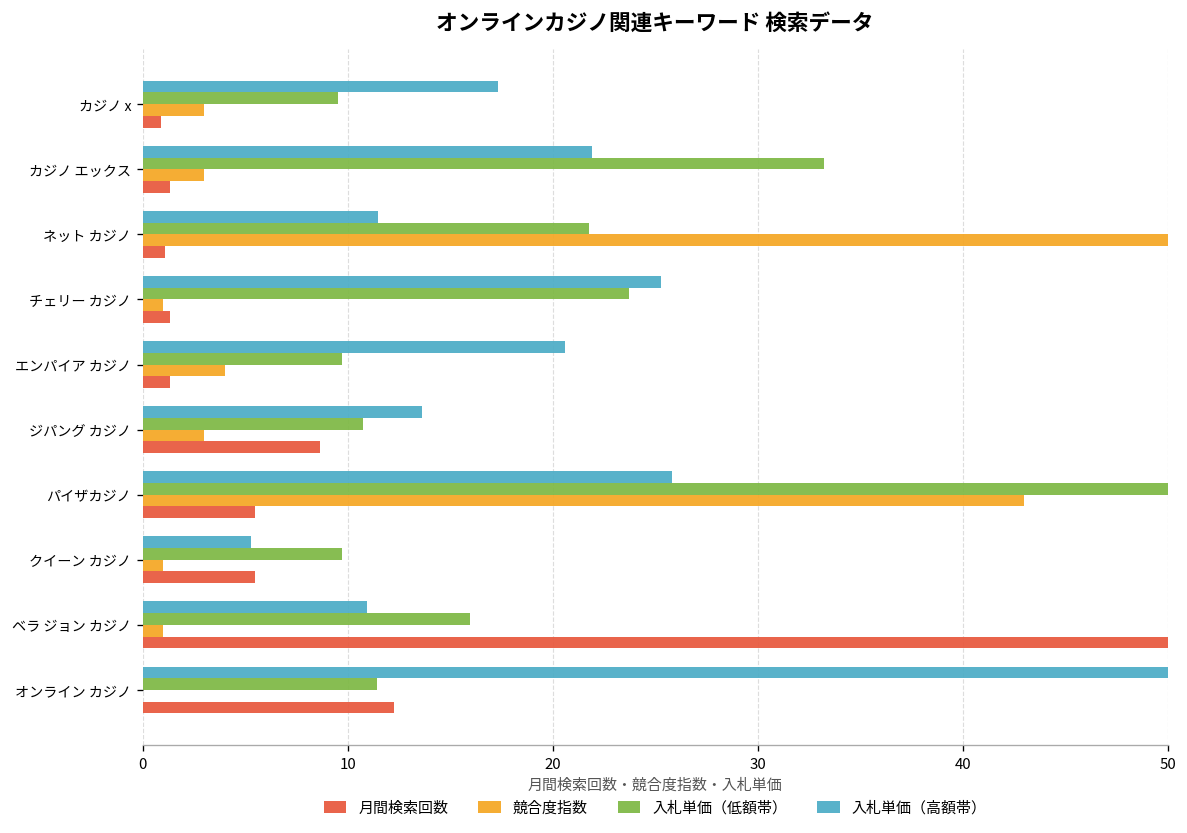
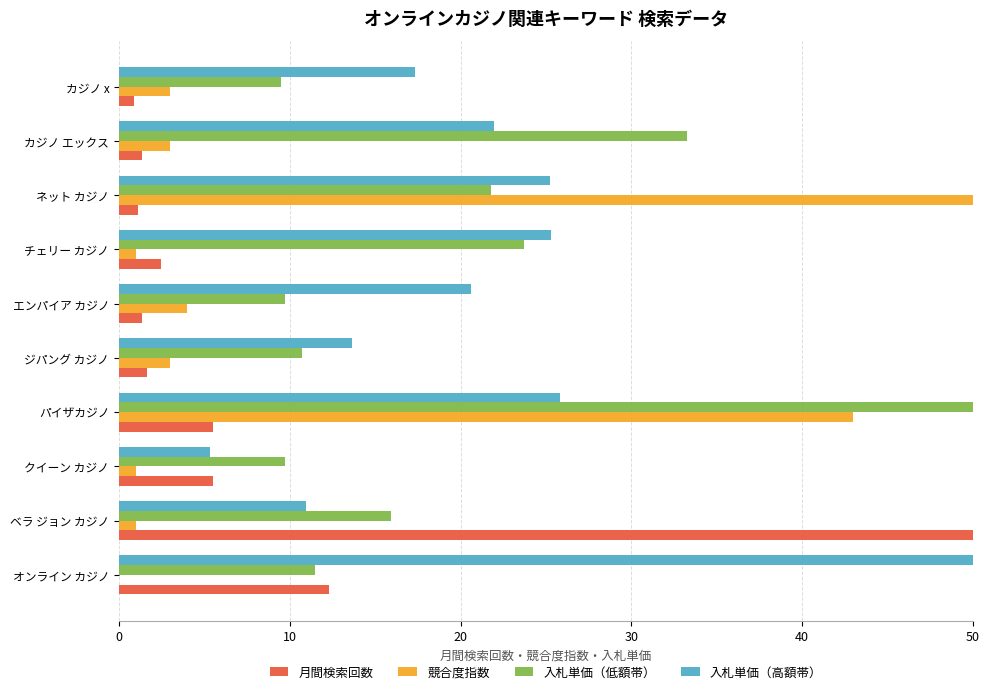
入札単価（高額帯）, ネット カジノ: 11.5 -> 25.3
月間検索回数, チェリー カジノ: 1.3 -> 2.5
月間検索回数, ジパング カジノ: 8.6 -> 1.6
